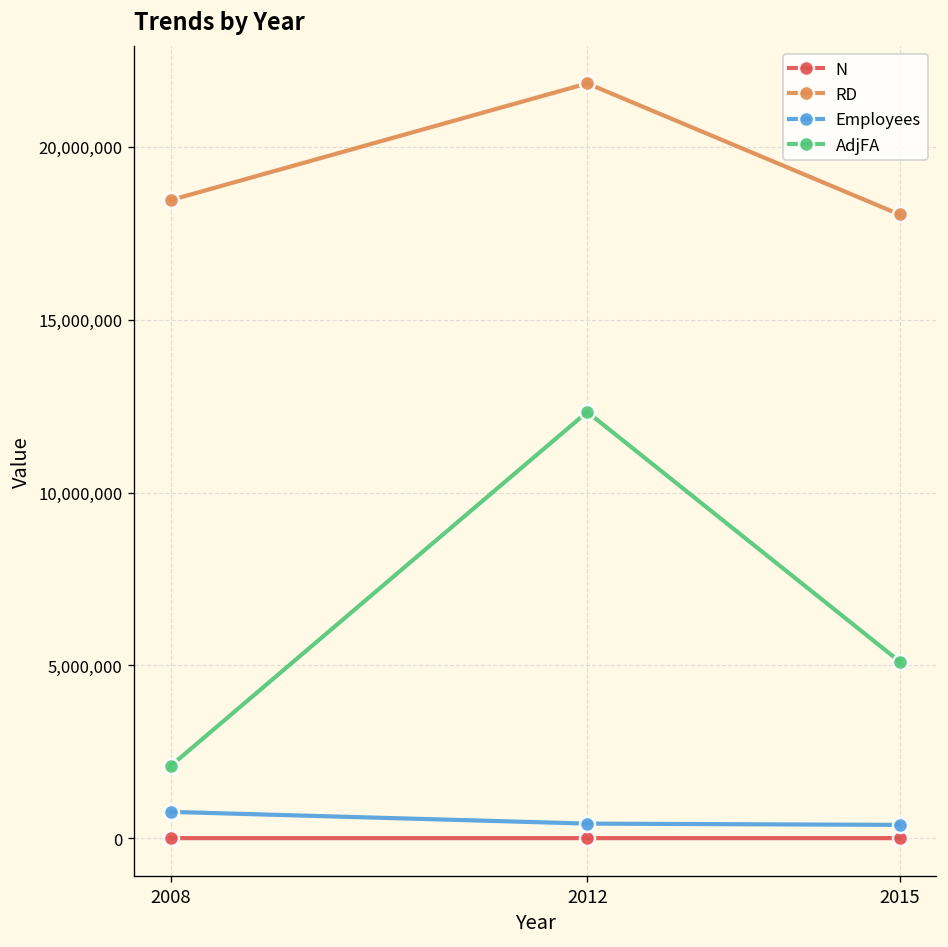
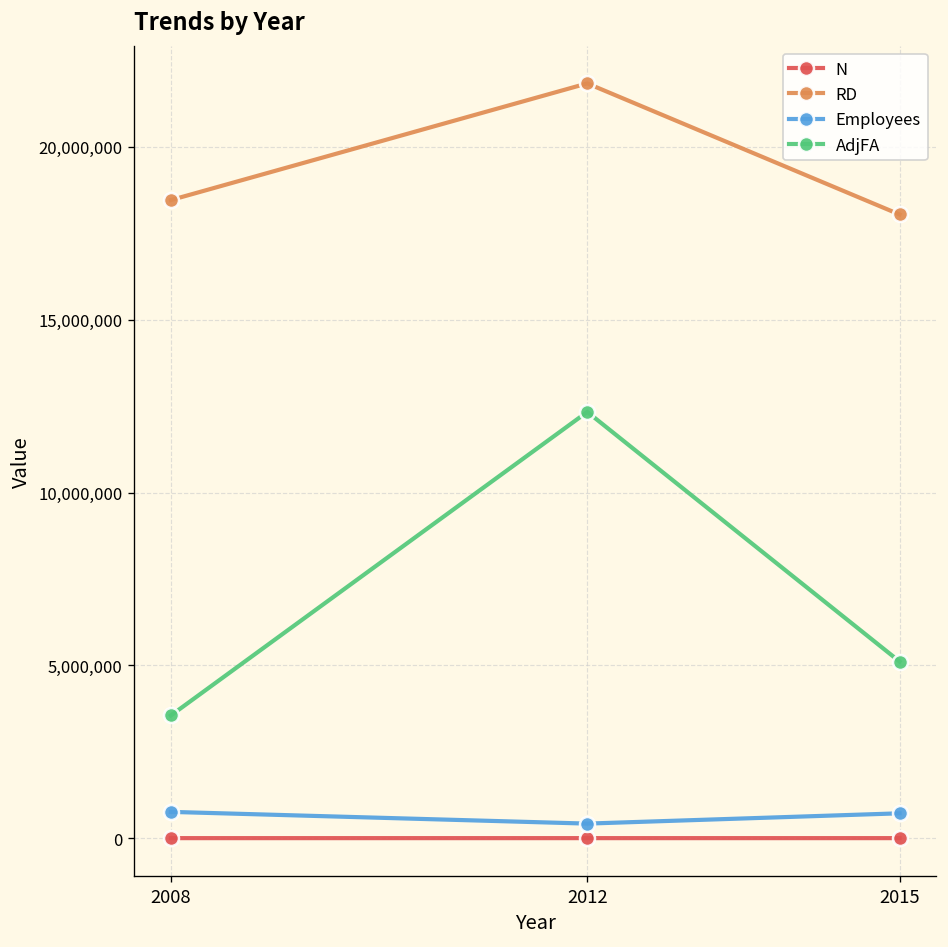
AdjFA, 2008: 2,100,000 -> 3,500,000
Employees, 2015: 400,000 -> 700,000
